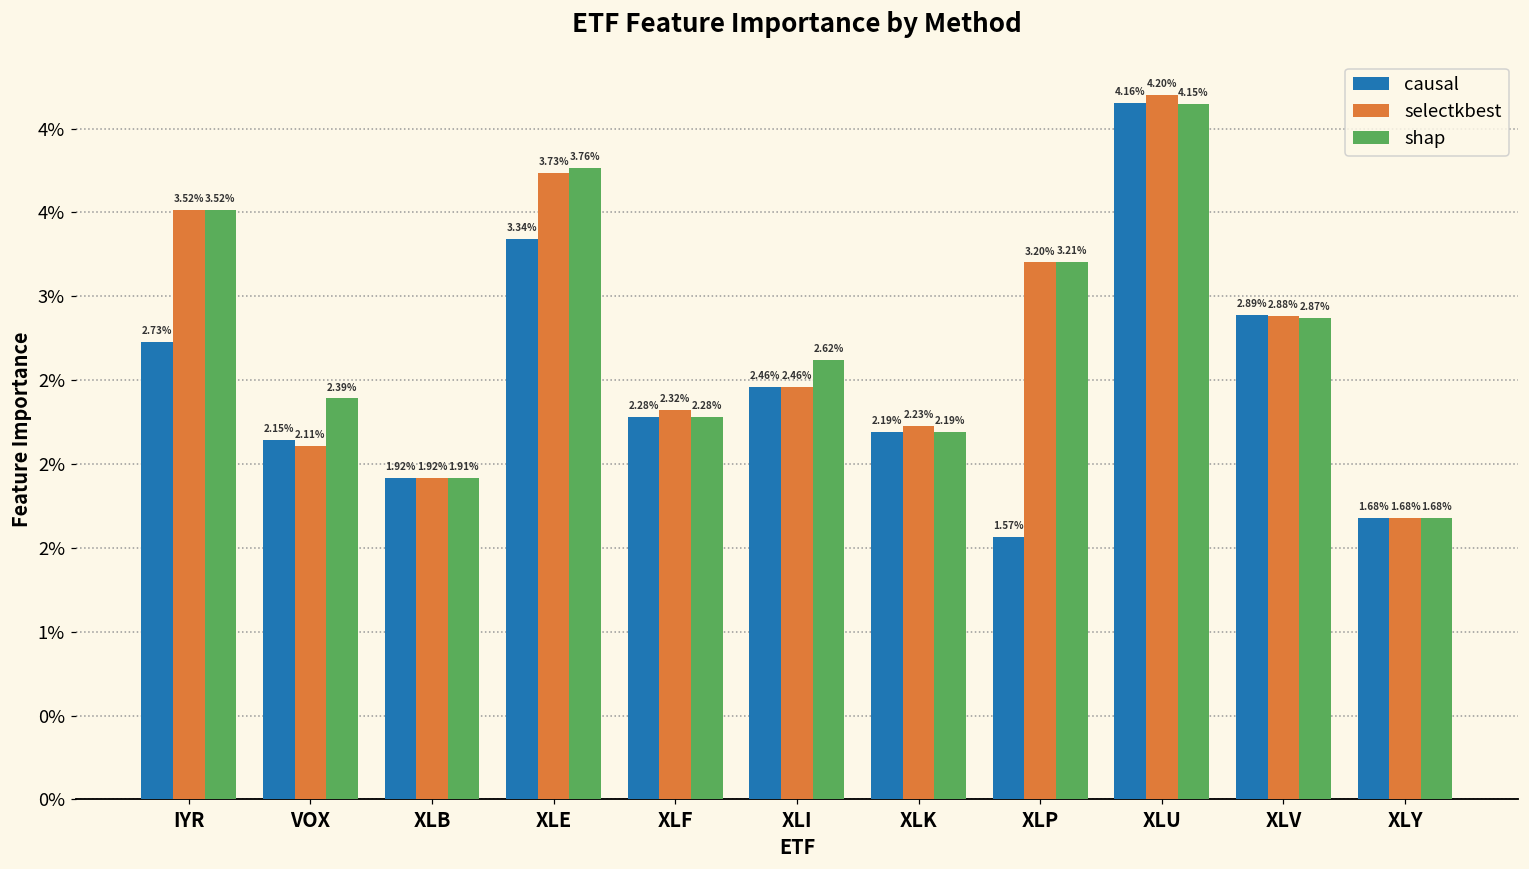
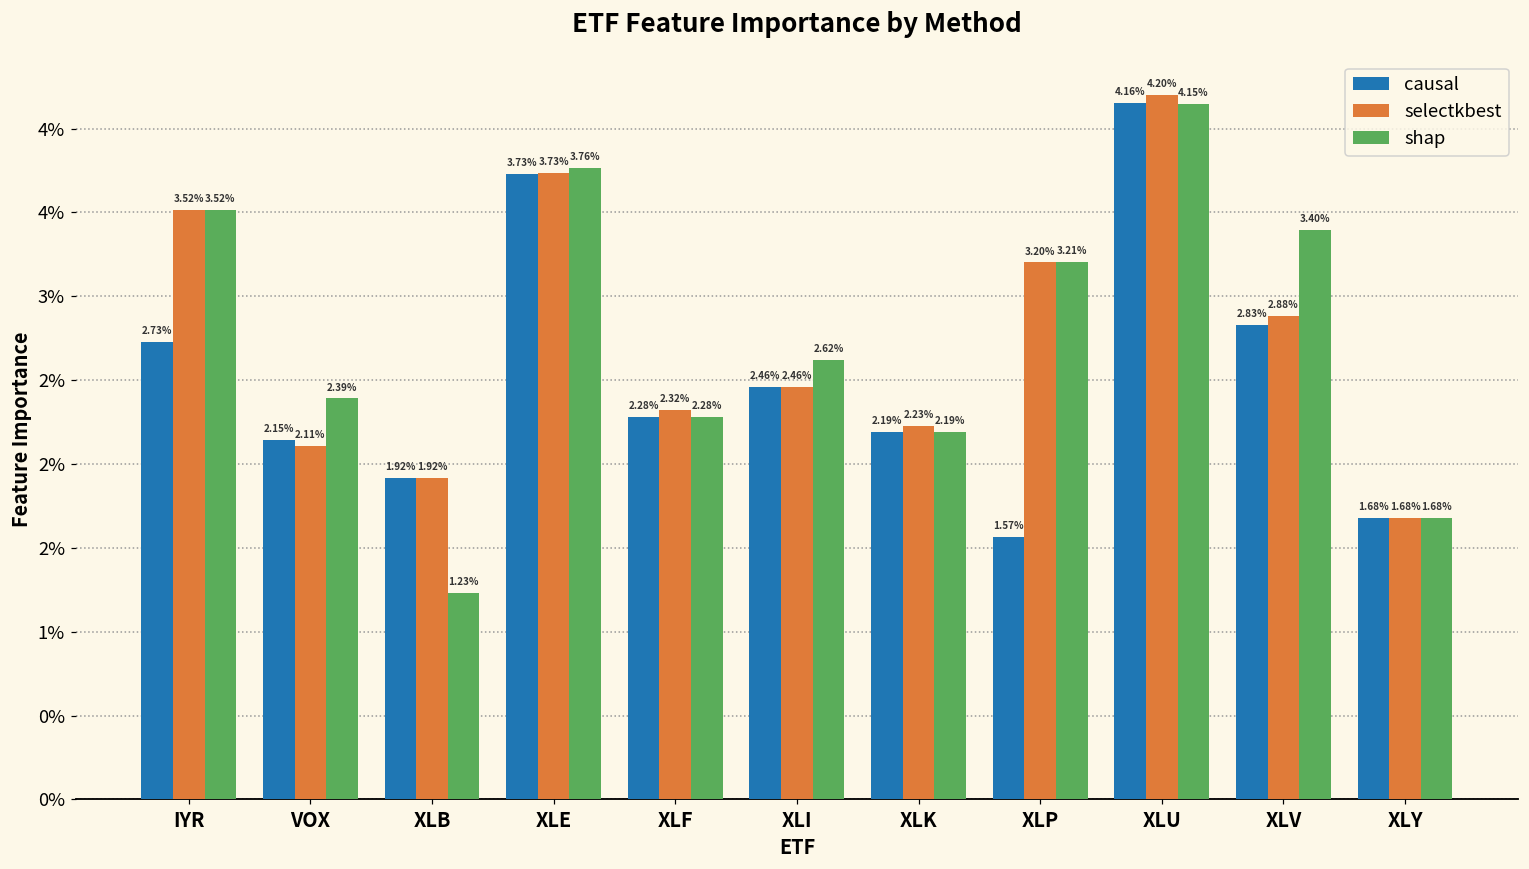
shap, XLB: 1.91% -> 1.23%
causal, XLE: 3.34% -> 3.73%
causal, XLV: 2.89% -> 2.83%
shap, XLV: 2.87% -> 3.40%
